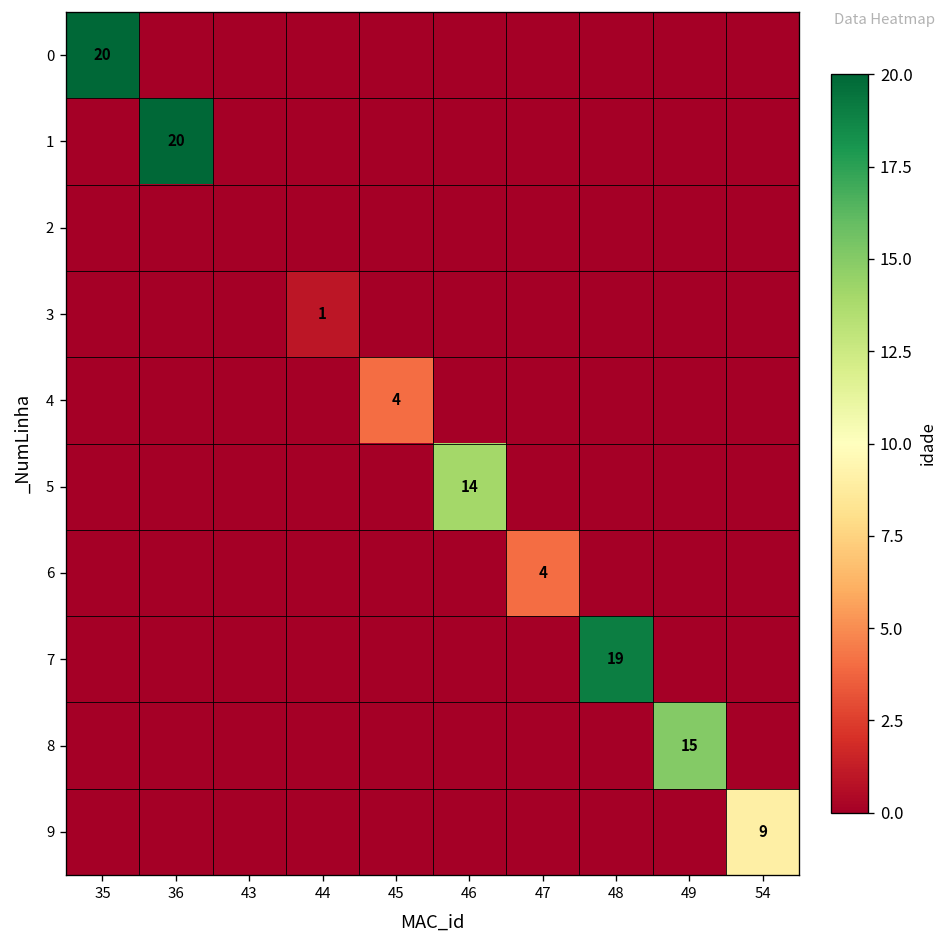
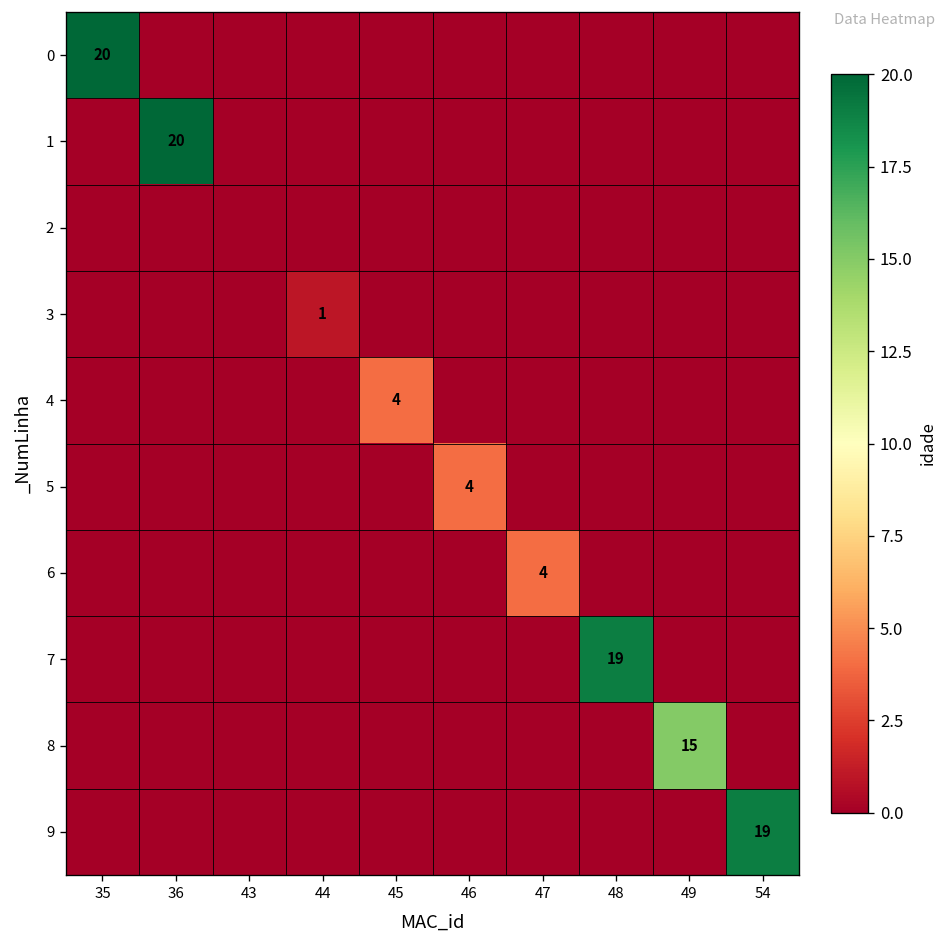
5, 46: 14 -> 4
9, 54: 9 -> 19
